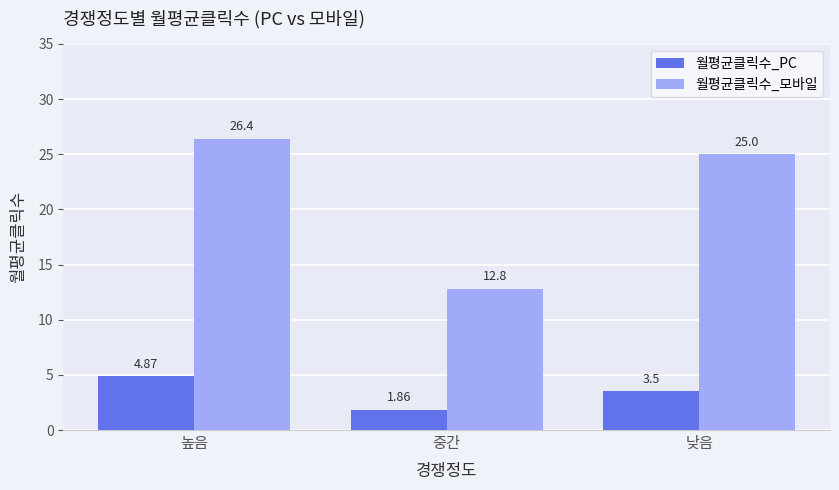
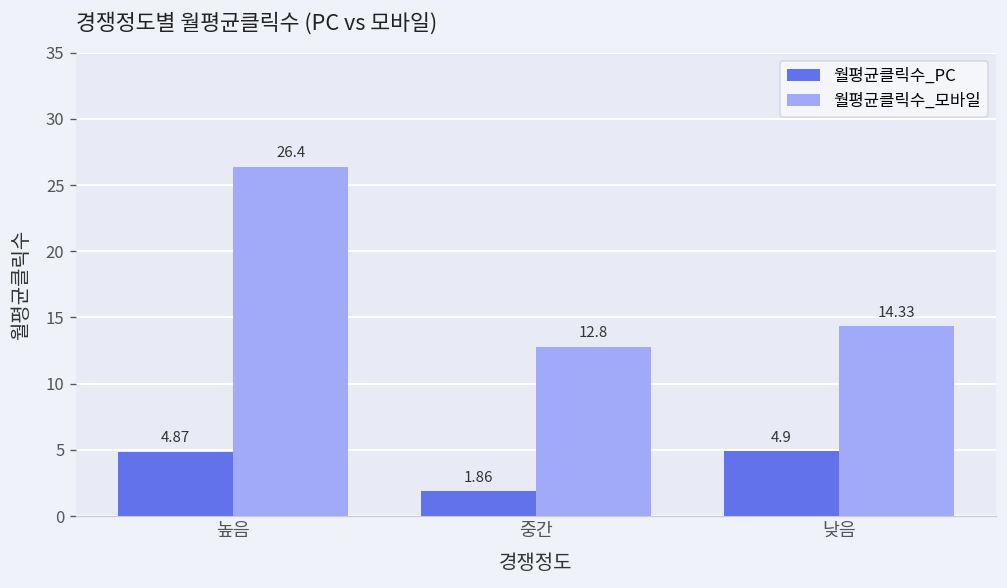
월평균클릭수_PC, 낮음: 3.5 -> 4.9
월평균클릭수_모바일, 낮음: 25.0 -> 14.33
